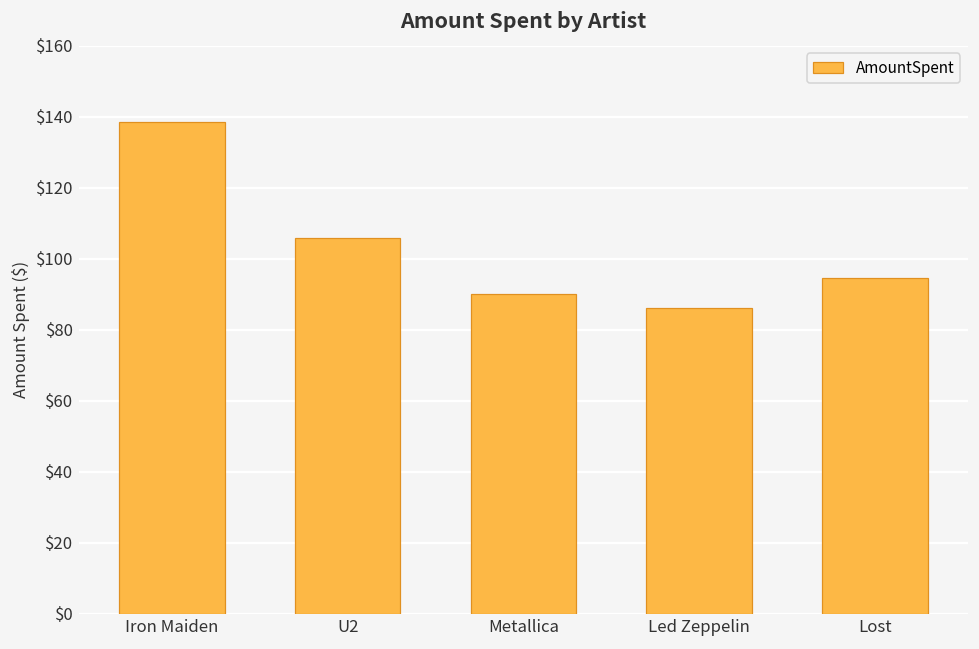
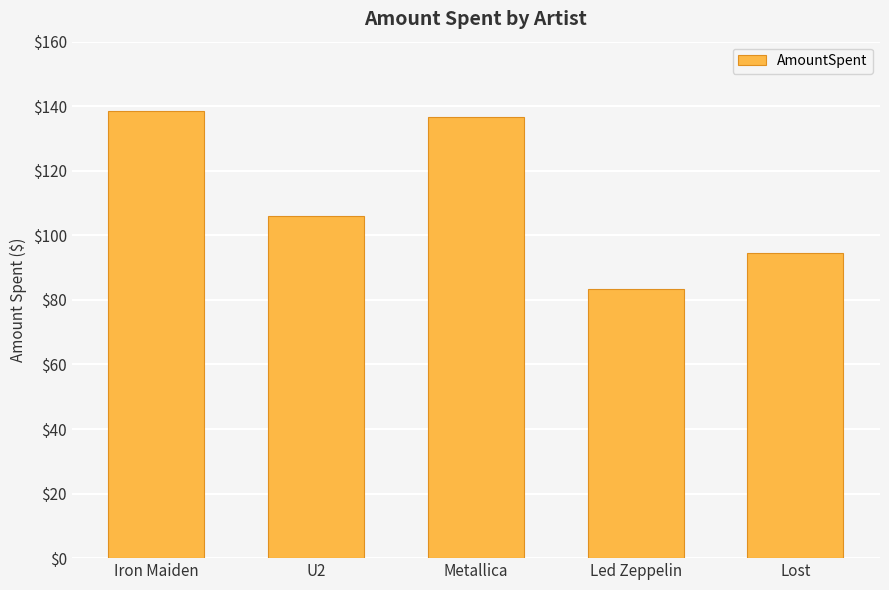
Metallica: $90 -> $137
Led Zeppelin: $86 -> $83
